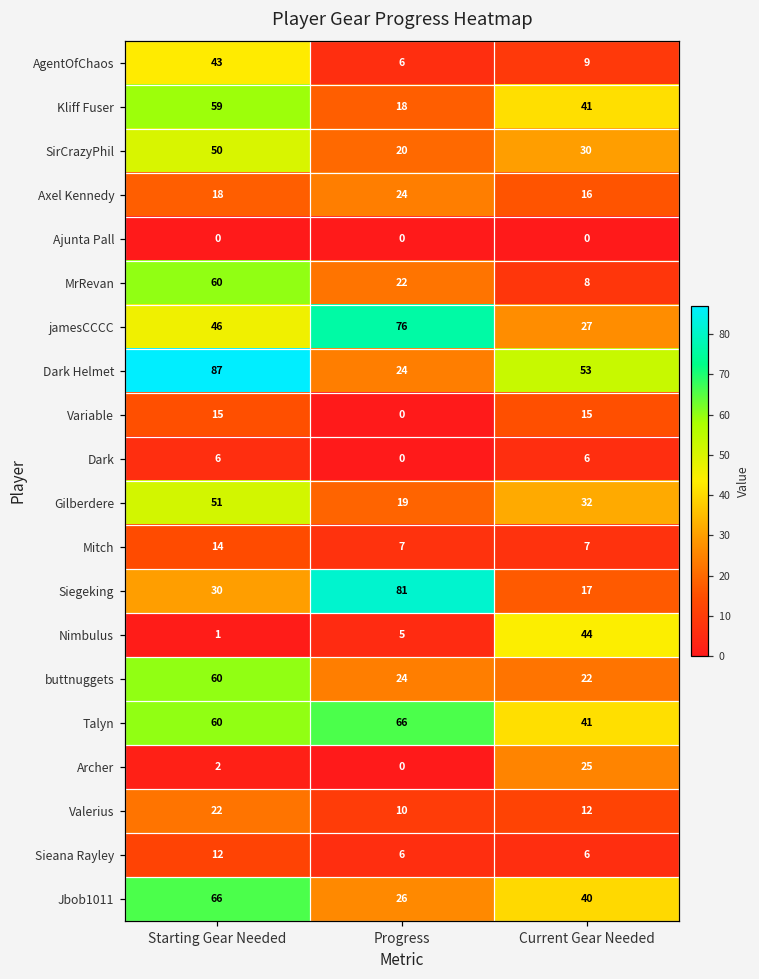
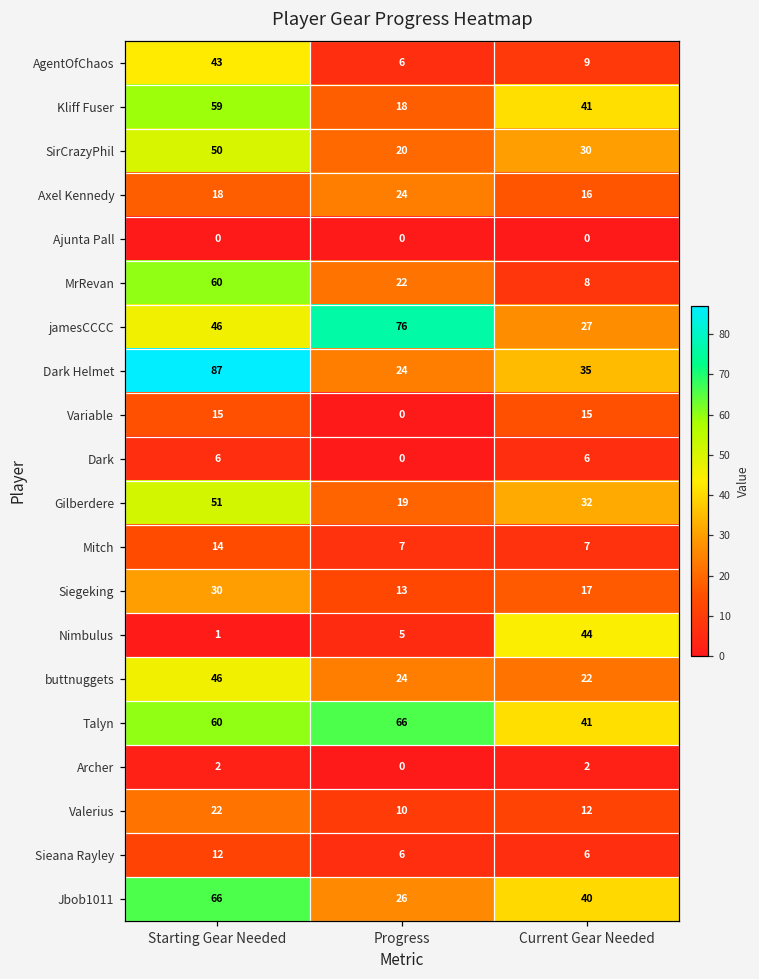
Dark Helmet, Current Gear Needed: 53 -> 35
Siegeking, Progress: 81 -> 13
buttnuggets, Starting Gear Needed: 60 -> 46
Archer, Current Gear Needed: 25 -> 2
